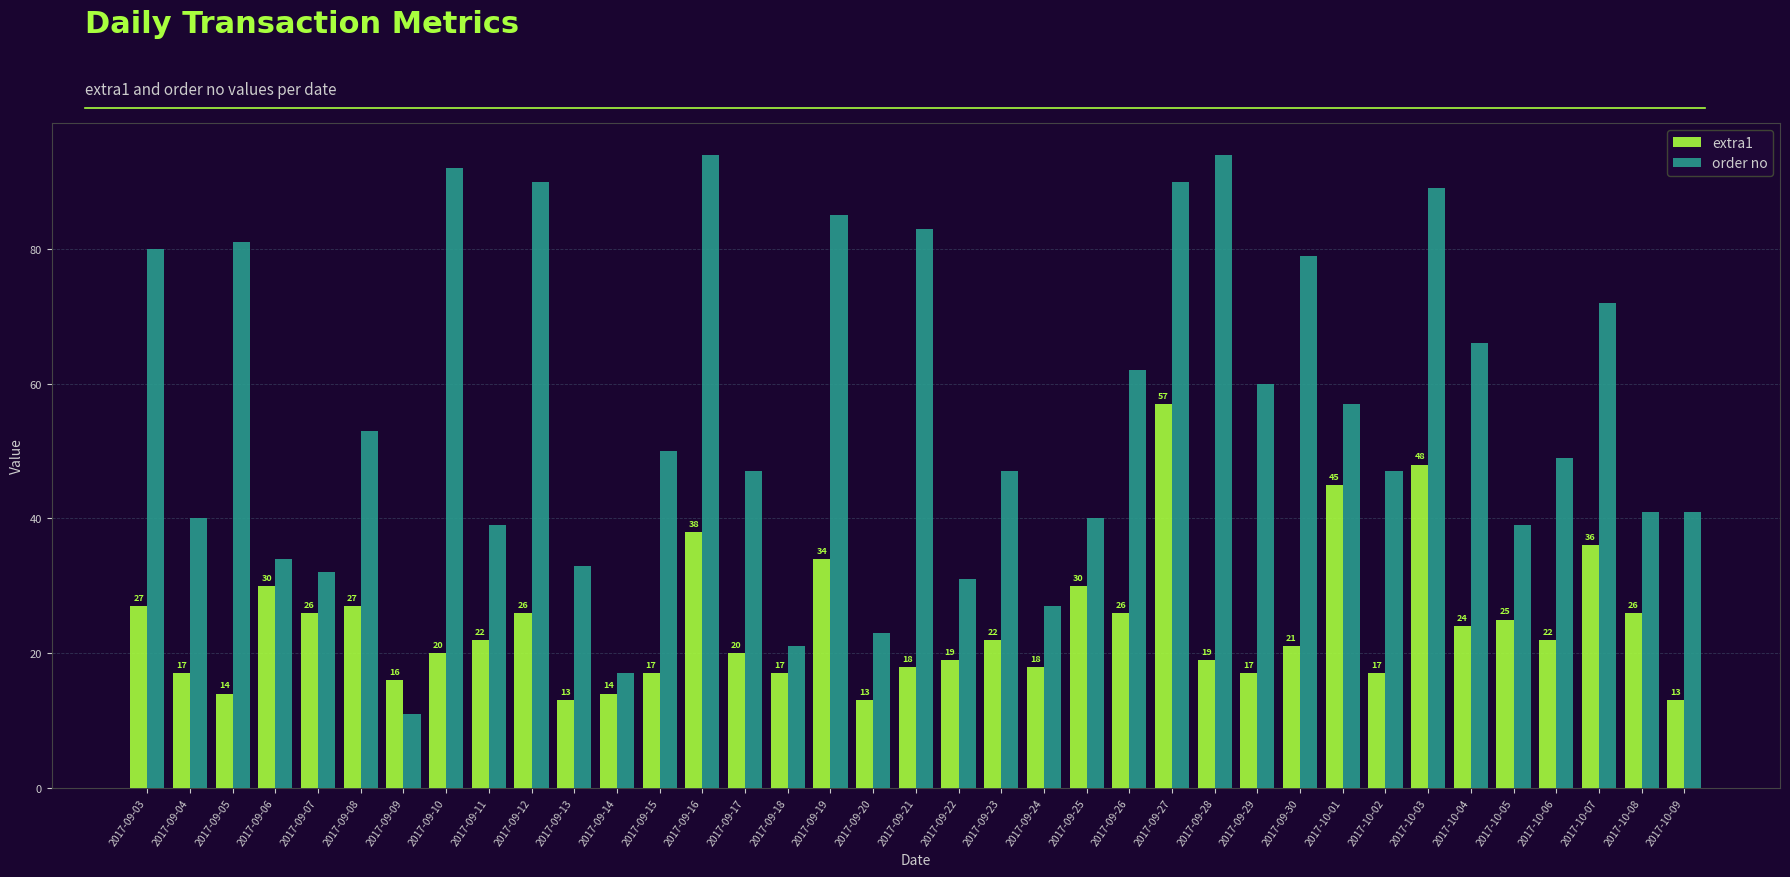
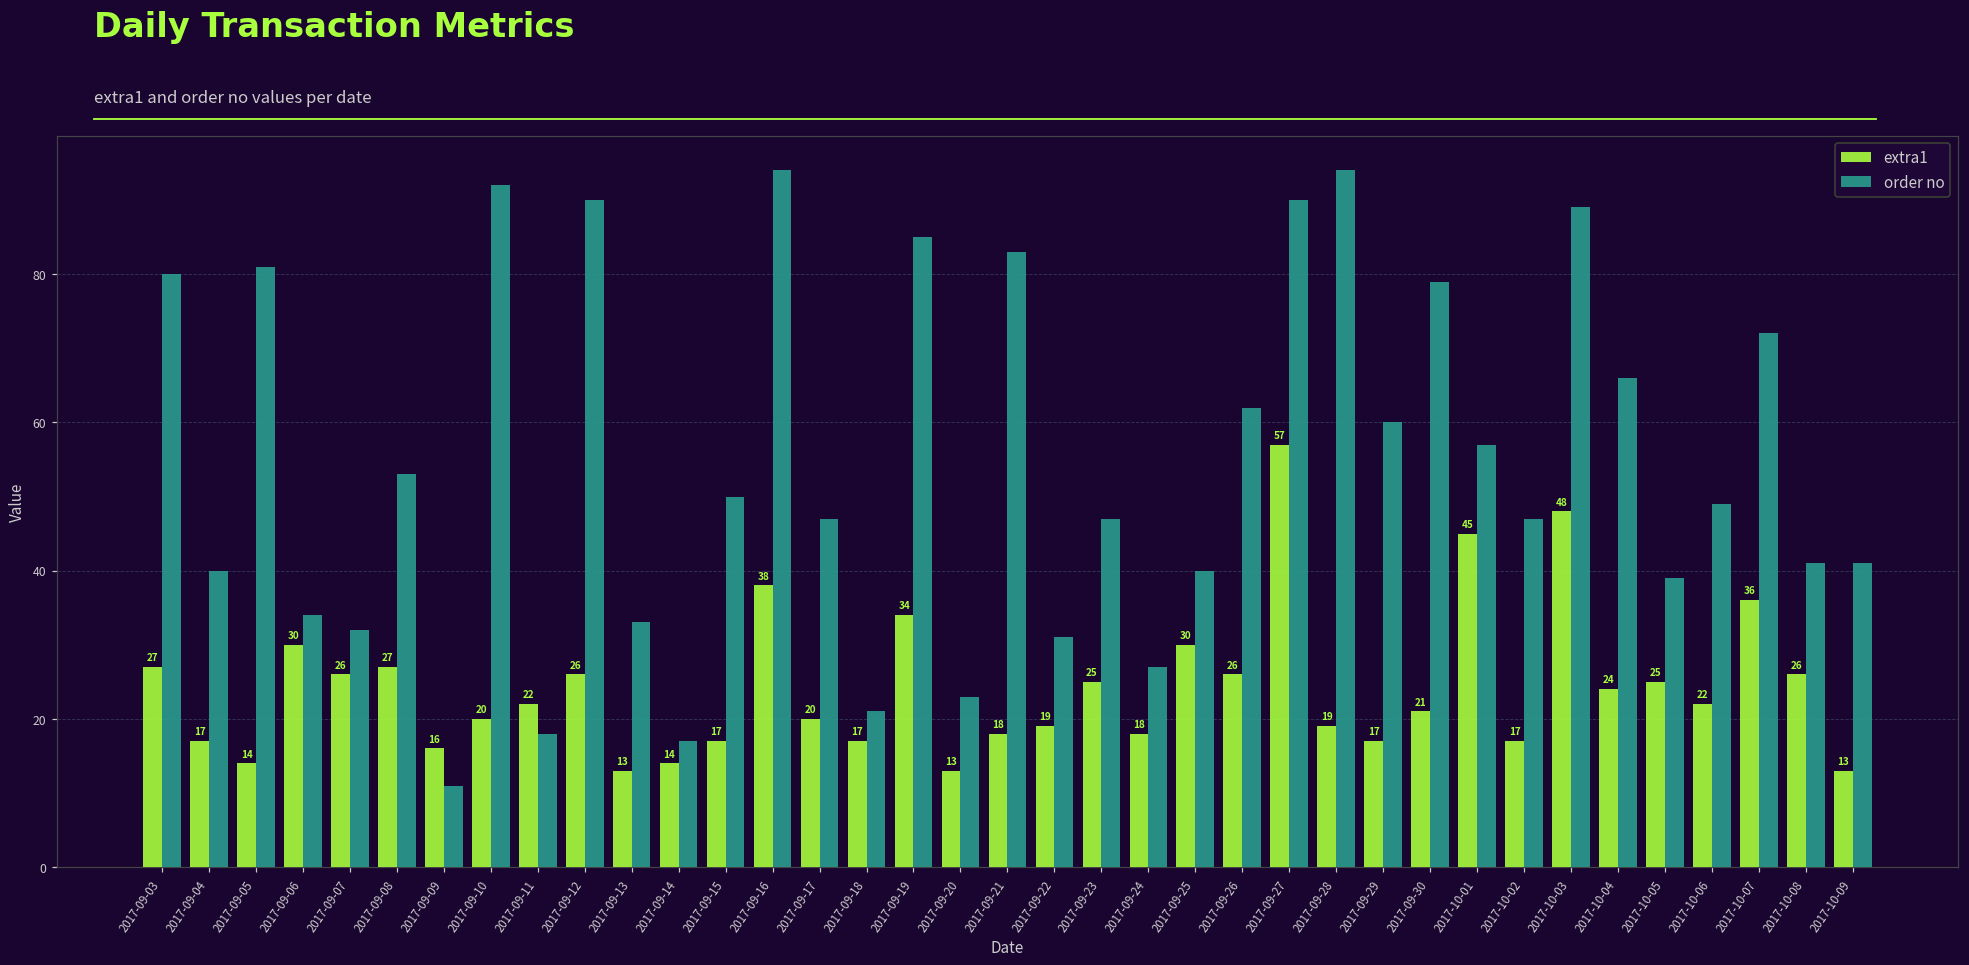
order no, 2017-09-11: 39 -> 18
extra1, 2017-09-23: 22 -> 25
